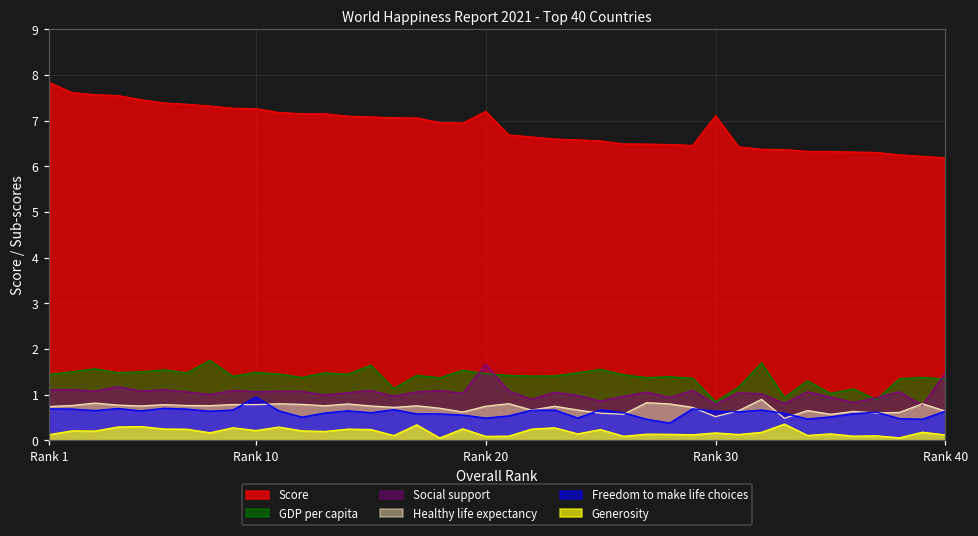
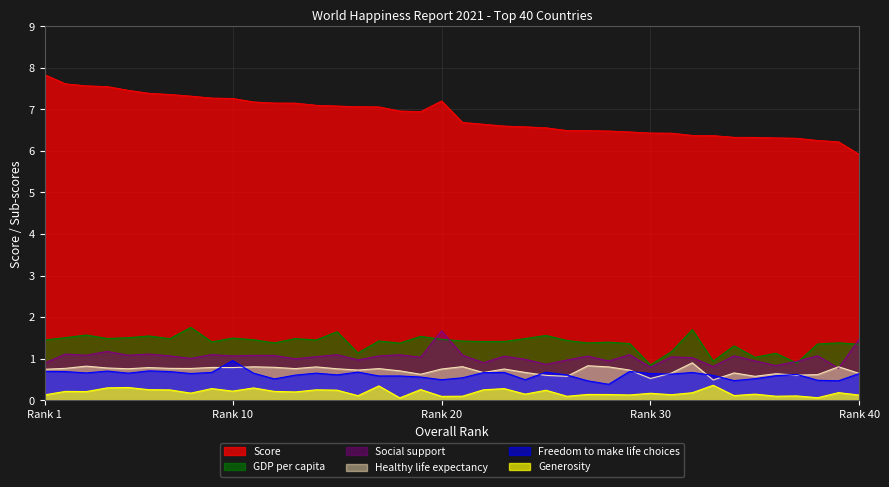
Social support, Rank 1: 1.1 -> 0.9
Score, Rank 30: 7.1 -> 6.4
Score, Rank 40: 6.2 -> 5.9
